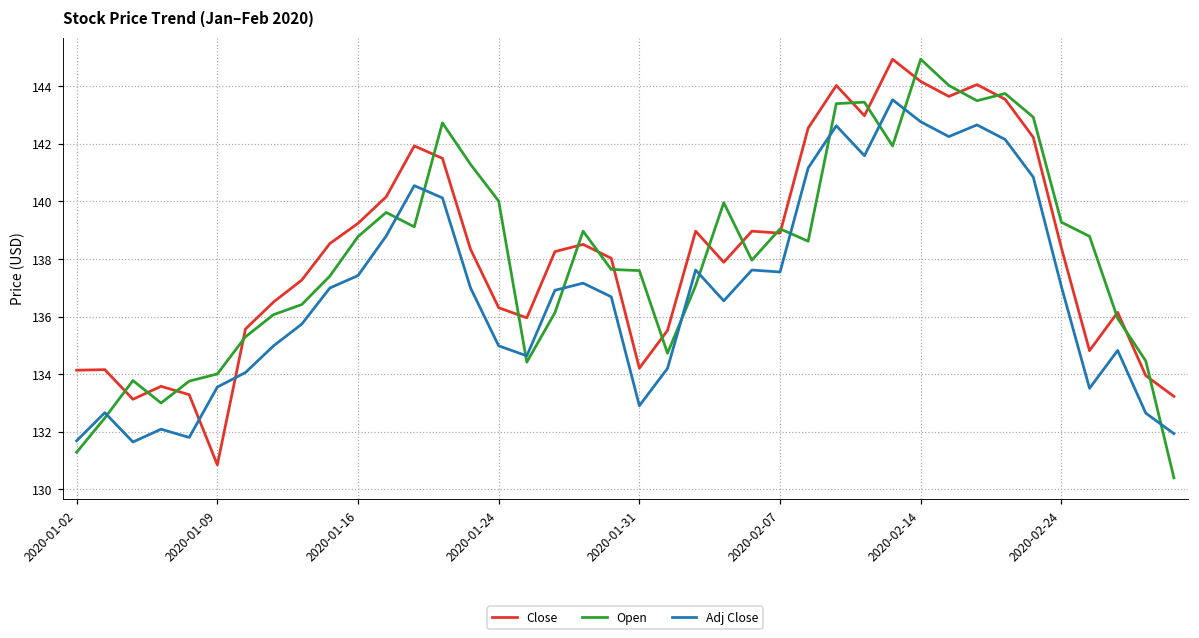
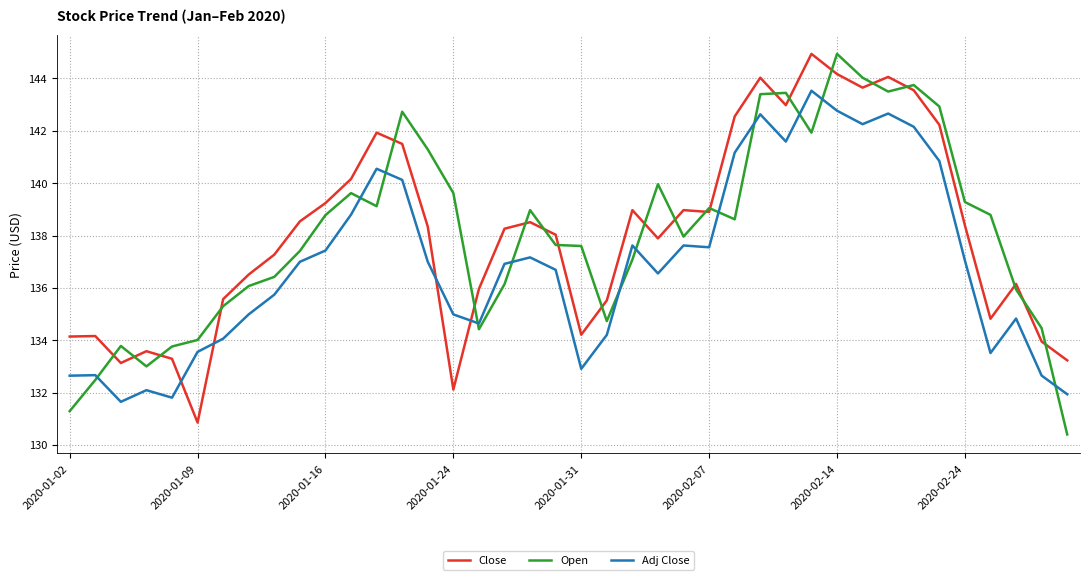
Adj Close, 2020-01-02: 131.7 -> 132.6
Close, 2020-01-24: 136.3 -> 132.1
Open, 2020-01-24: 140.0 -> 139.6
